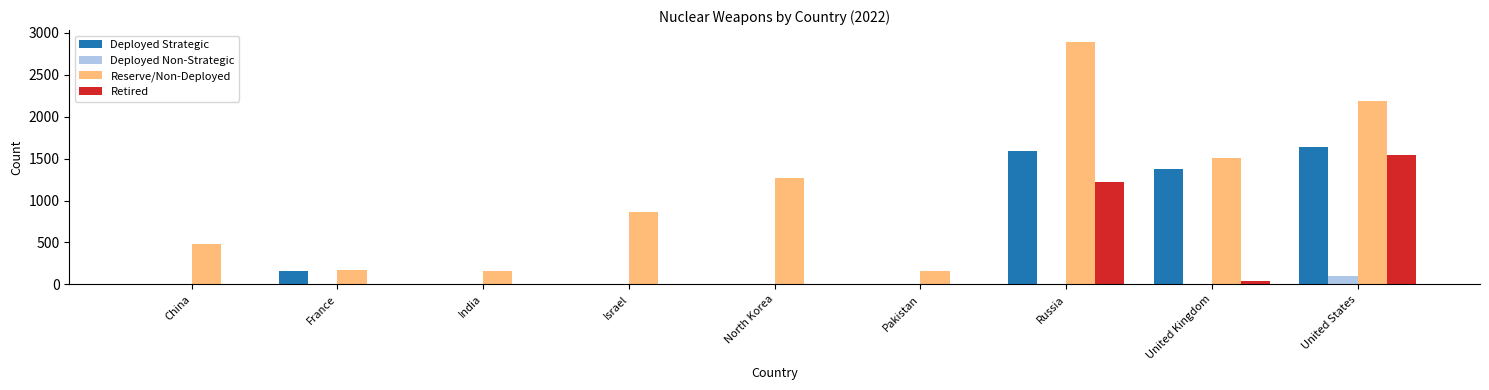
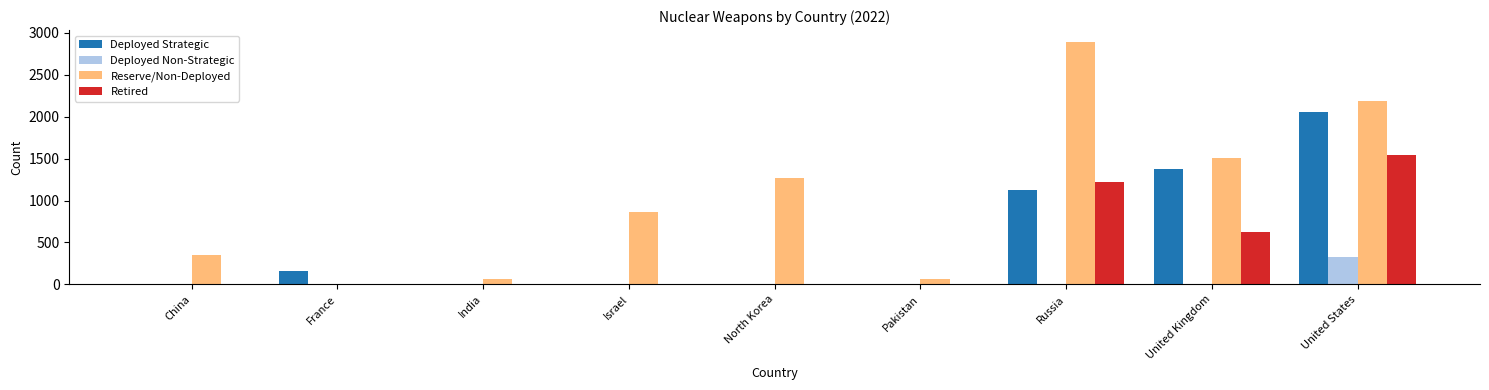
Reserve/Non-Deployed, China: 500 -> 400
Reserve/Non-Deployed, France: 200 -> 0
Reserve/Non-Deployed, India: 200 -> 100
Reserve/Non-Deployed, Pakistan: 200 -> 100
Deployed Strategic, Russia: 1600 -> 1100
Retired, United Kingdom: 0 -> 600
Deployed Strategic, United States: 1600 -> 2100
Deployed Non-Strategic, United States: 100 -> 300
